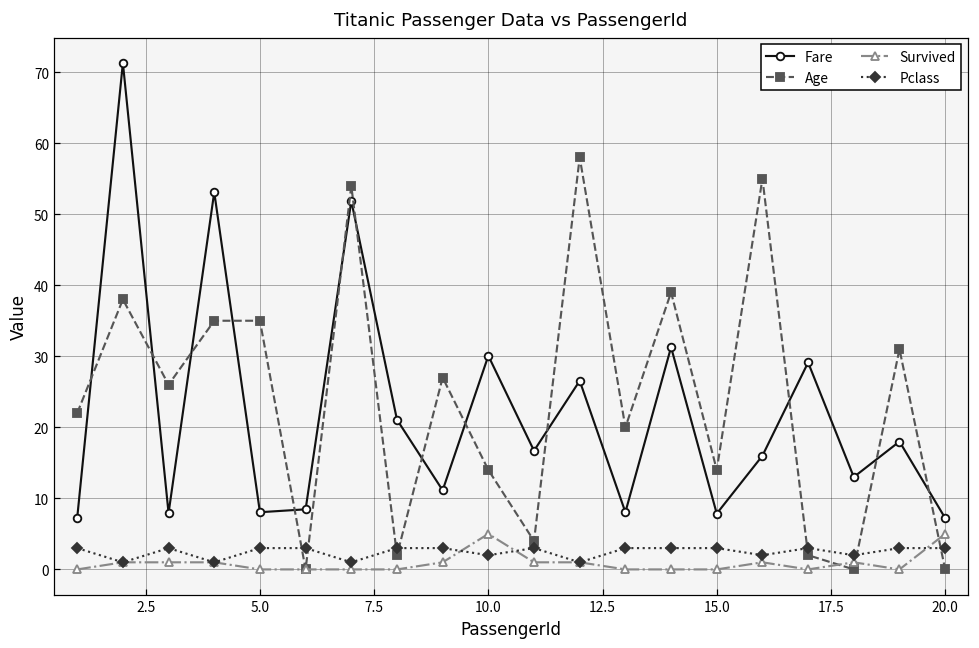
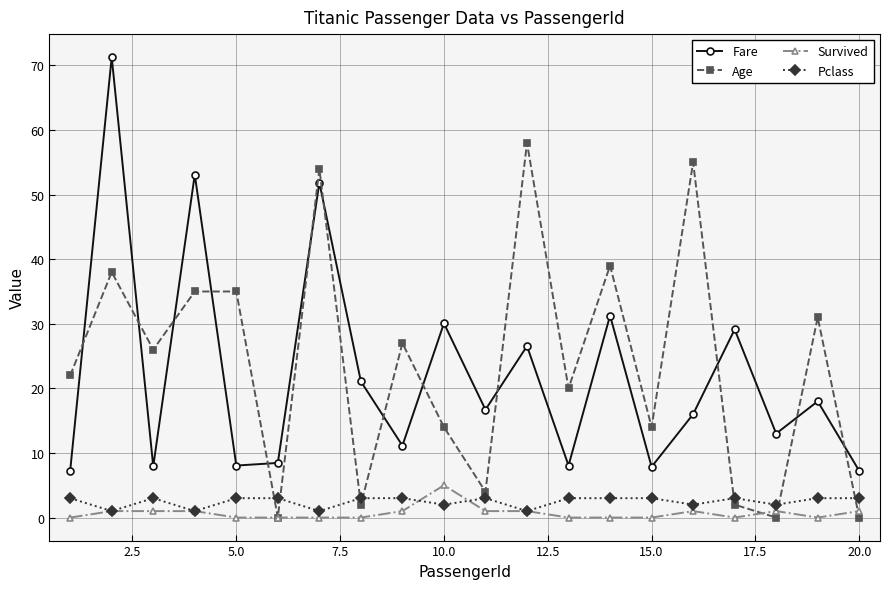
Survived, 20.0: 5 -> 1
